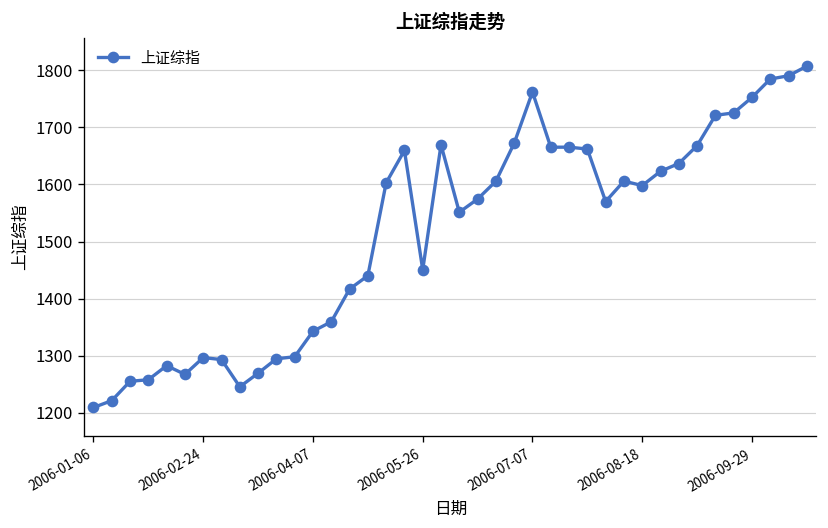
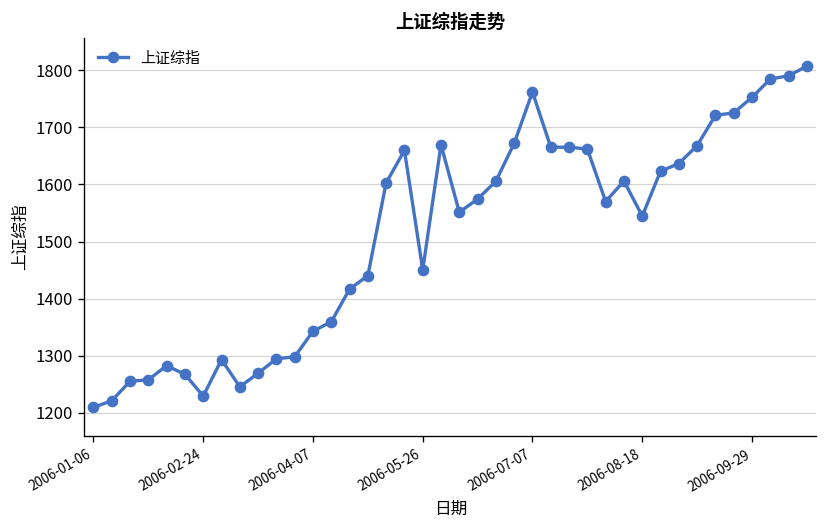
2006-02-24: 1300 -> 1230
2006-08-18: 1600 -> 1540
